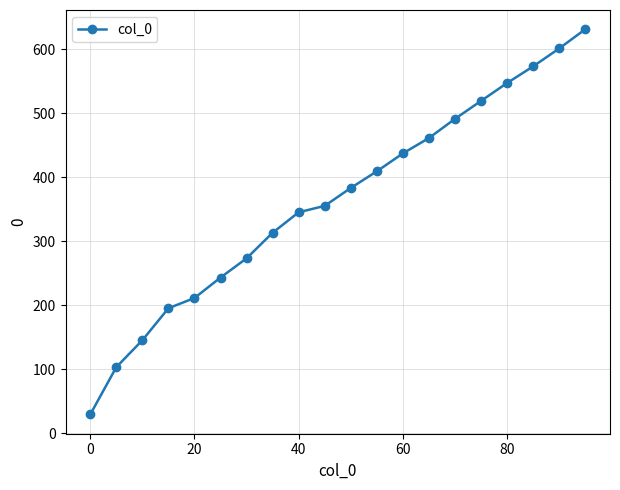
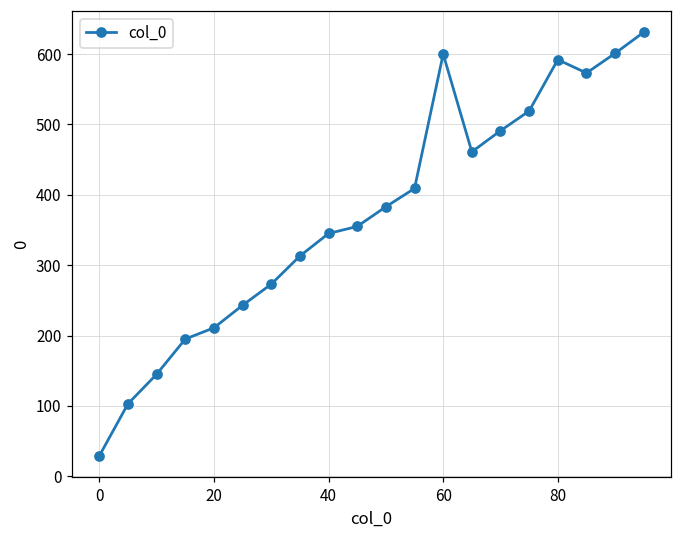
60: 440 -> 600
80: 550 -> 590
